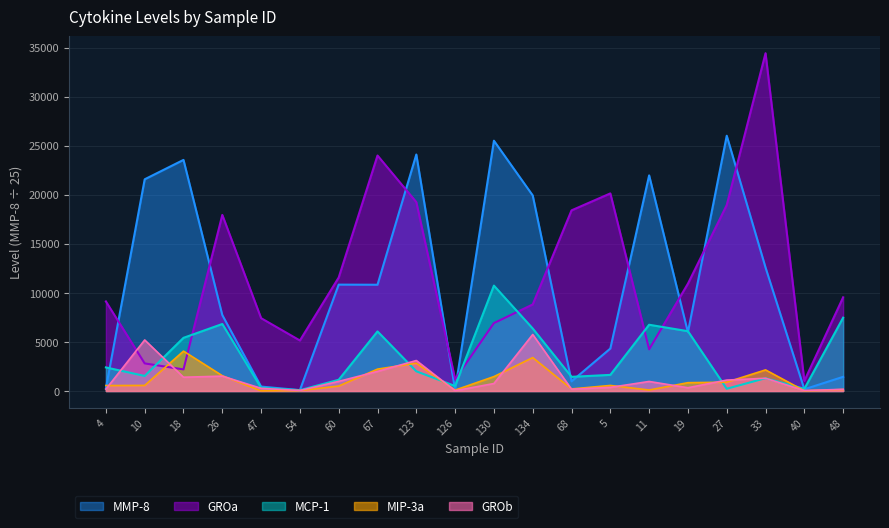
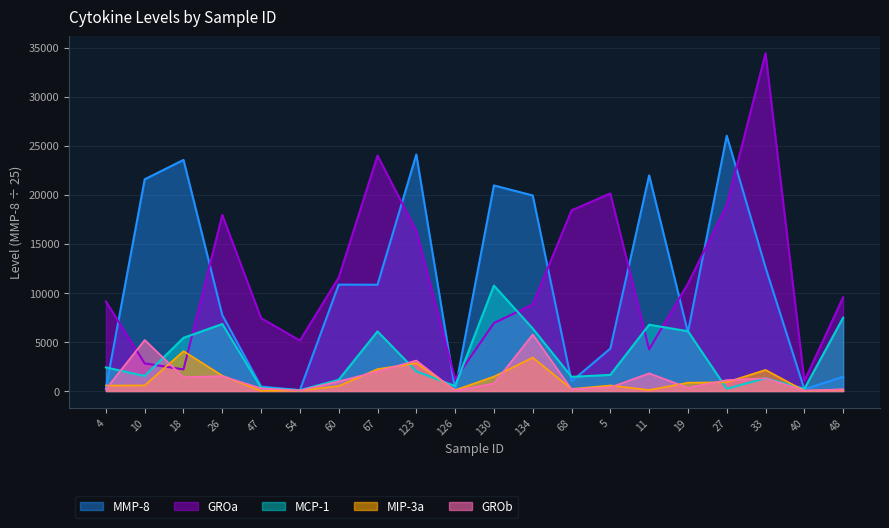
GROa, 123: 19000 -> 16000
MMP-8, 130: 26000 -> 21000
GROb, 11: 1000 -> 2000
